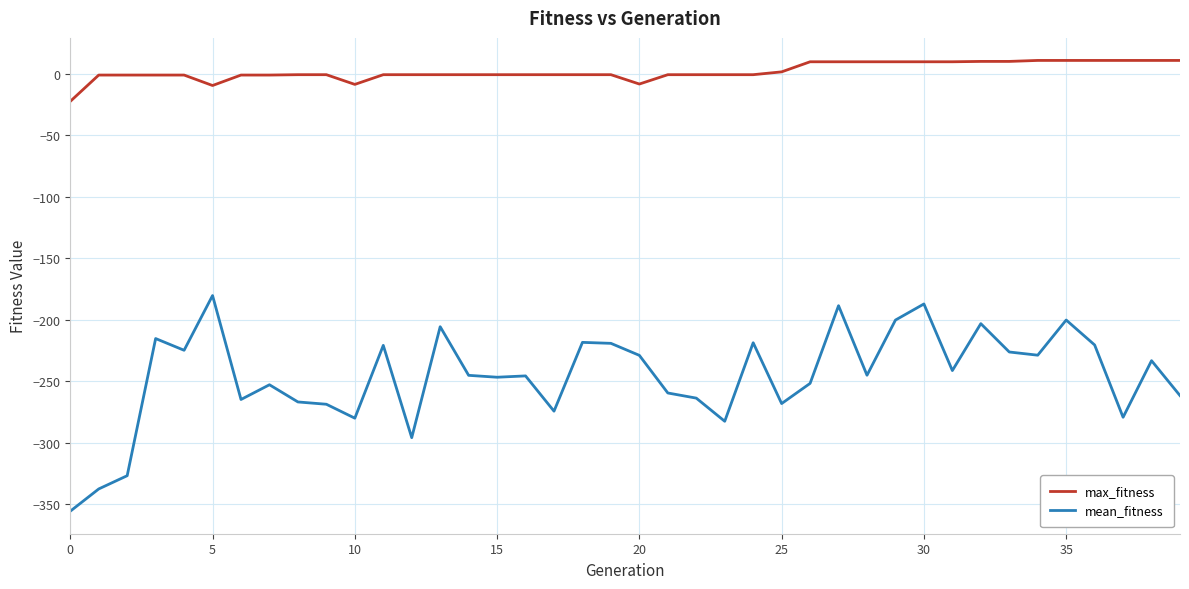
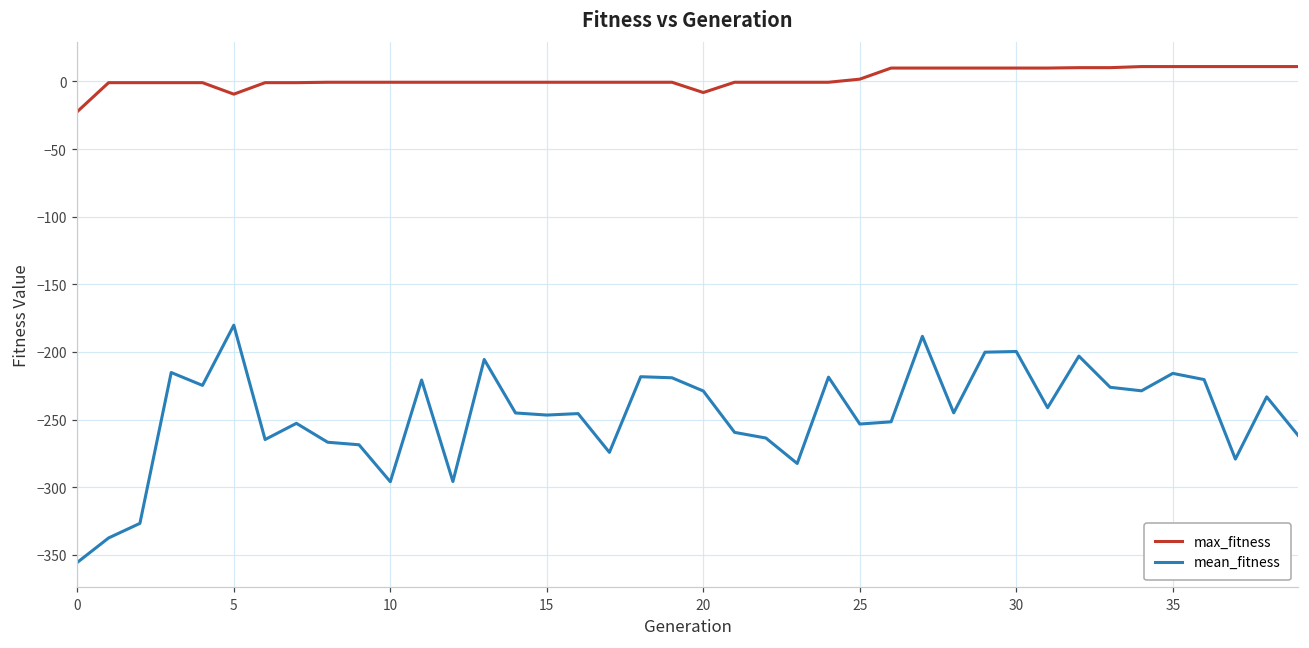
max_fitness, 10: -9 -> -1
mean_fitness, 10: -280 -> -296
mean_fitness, 25: -268 -> -253
mean_fitness, 30: -187 -> -200
mean_fitness, 35: -200 -> -216
